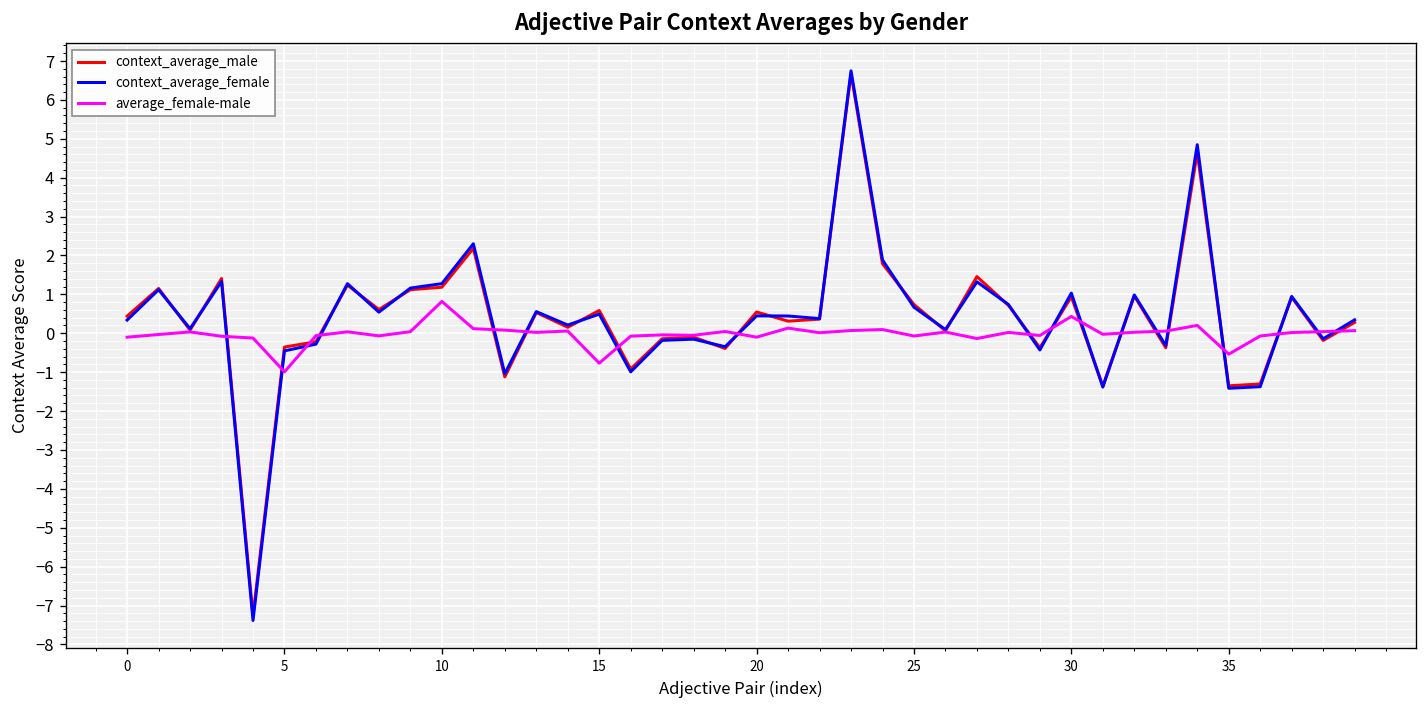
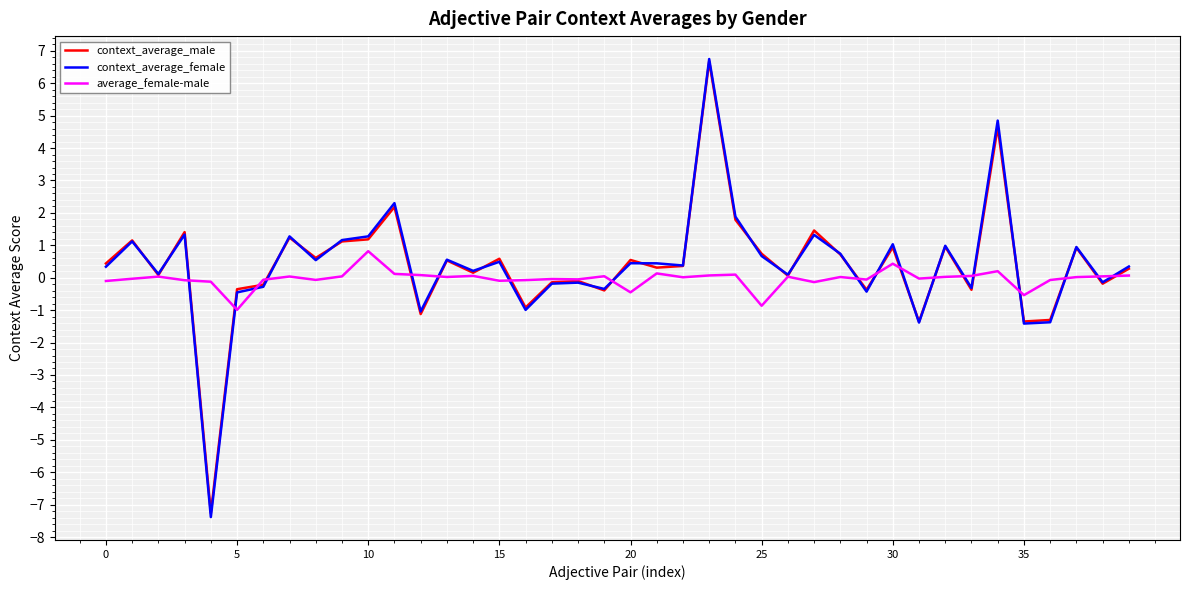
average_female-male, 15: -0.8 -> -0.1
average_female-male, 20: -0.1 -> -0.5
average_female-male, 25: -0.1 -> -0.9
